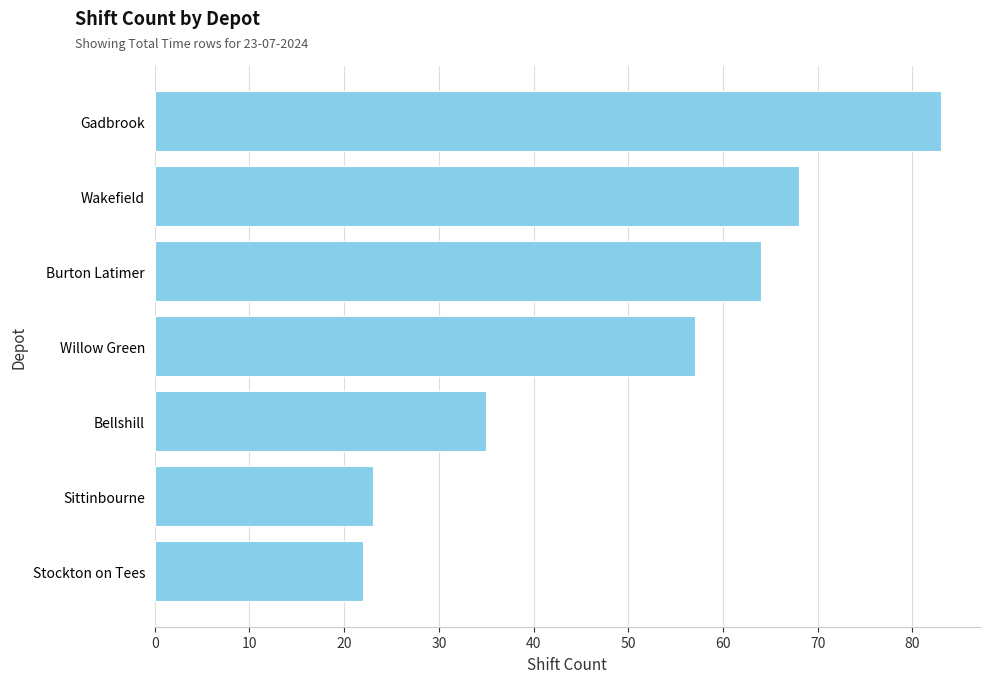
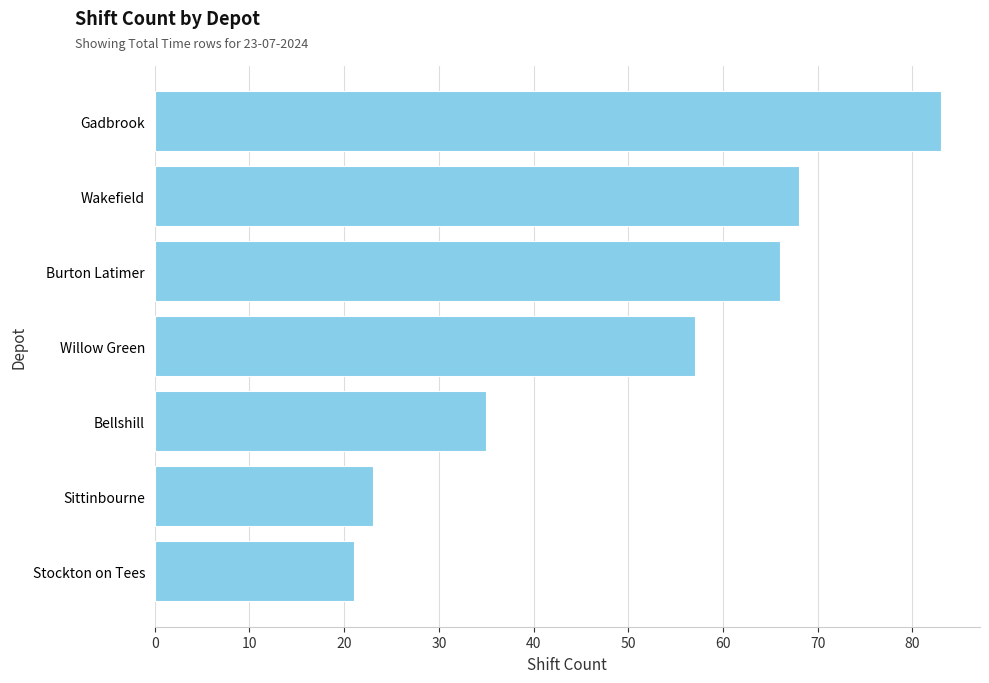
Burton Latimer: 64 -> 66
Stockton on Tees: 22 -> 21
